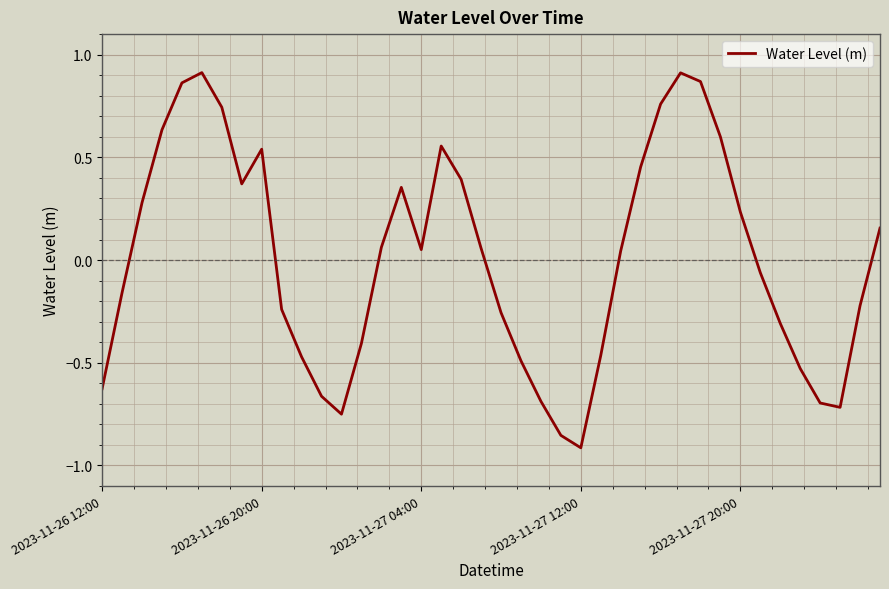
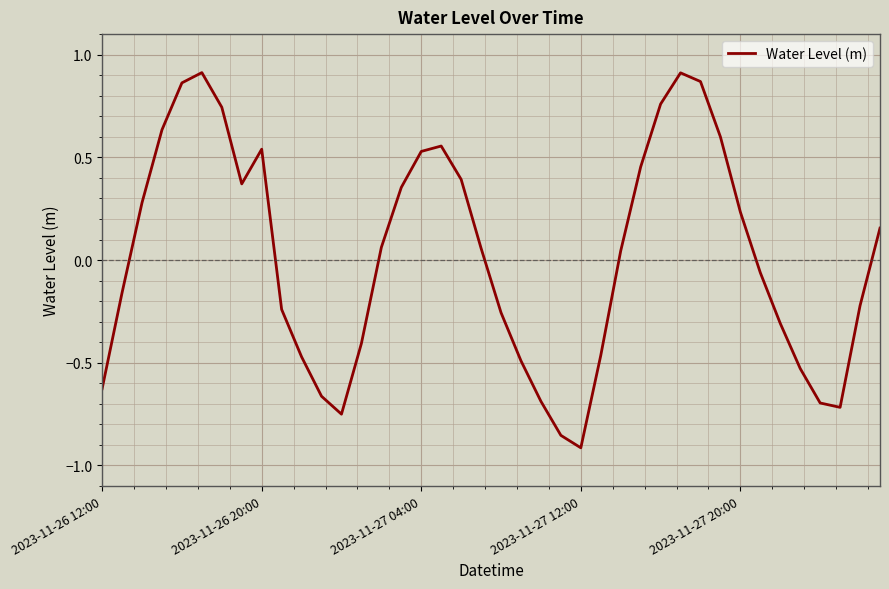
2023-11-27 04:00: 0.05 -> 0.53
